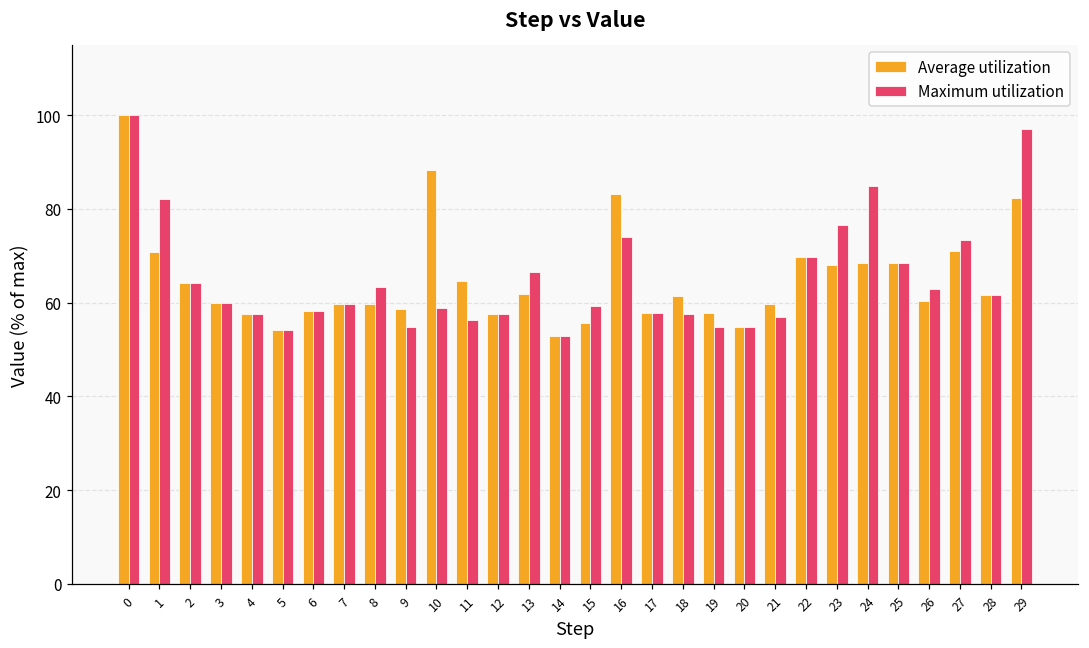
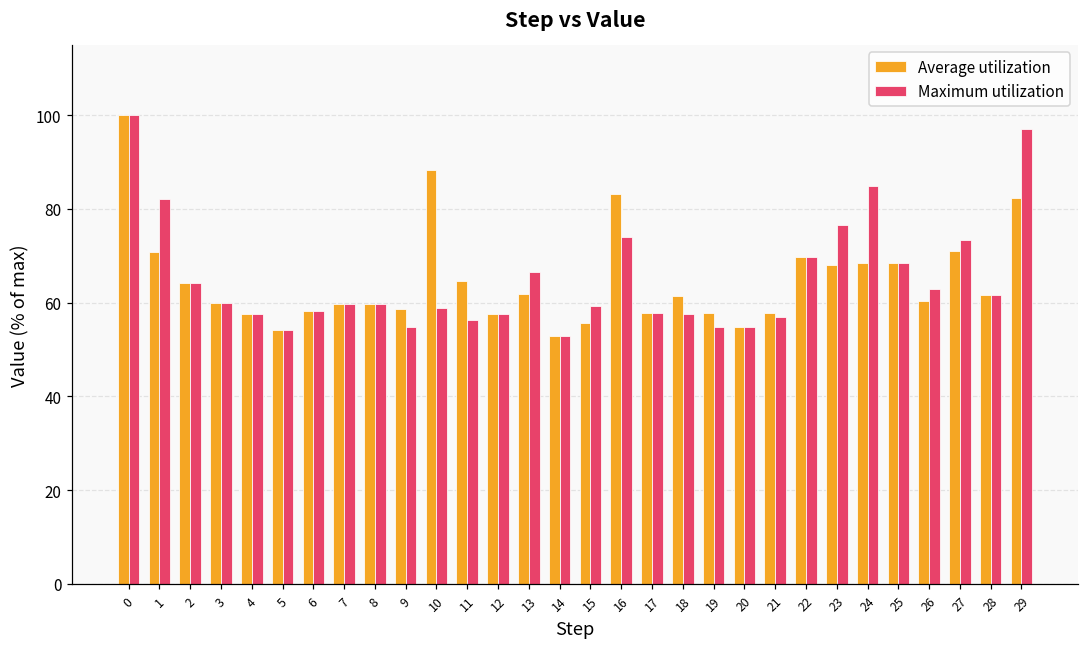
Maximum utilization, 8: 63 -> 60
Average utilization, 21: 60 -> 58
